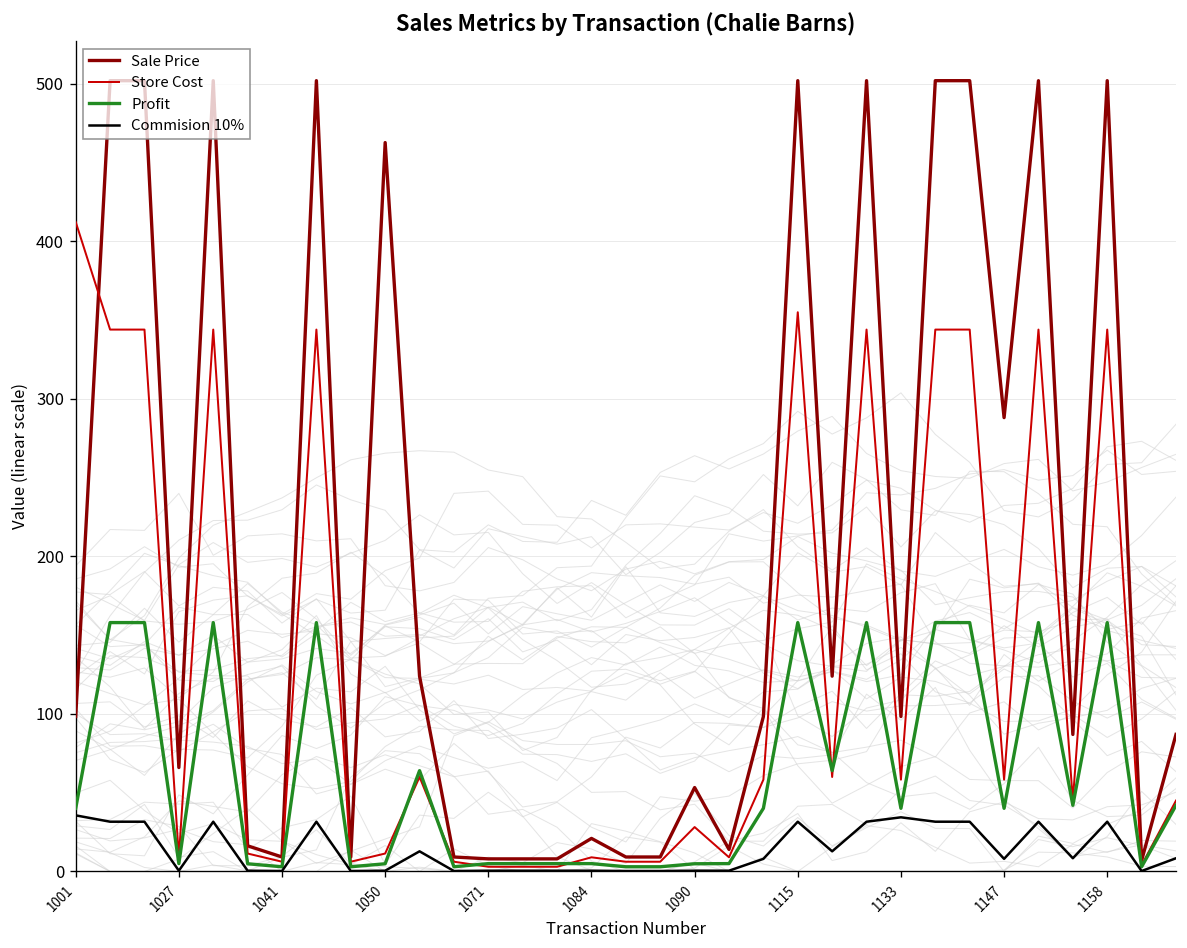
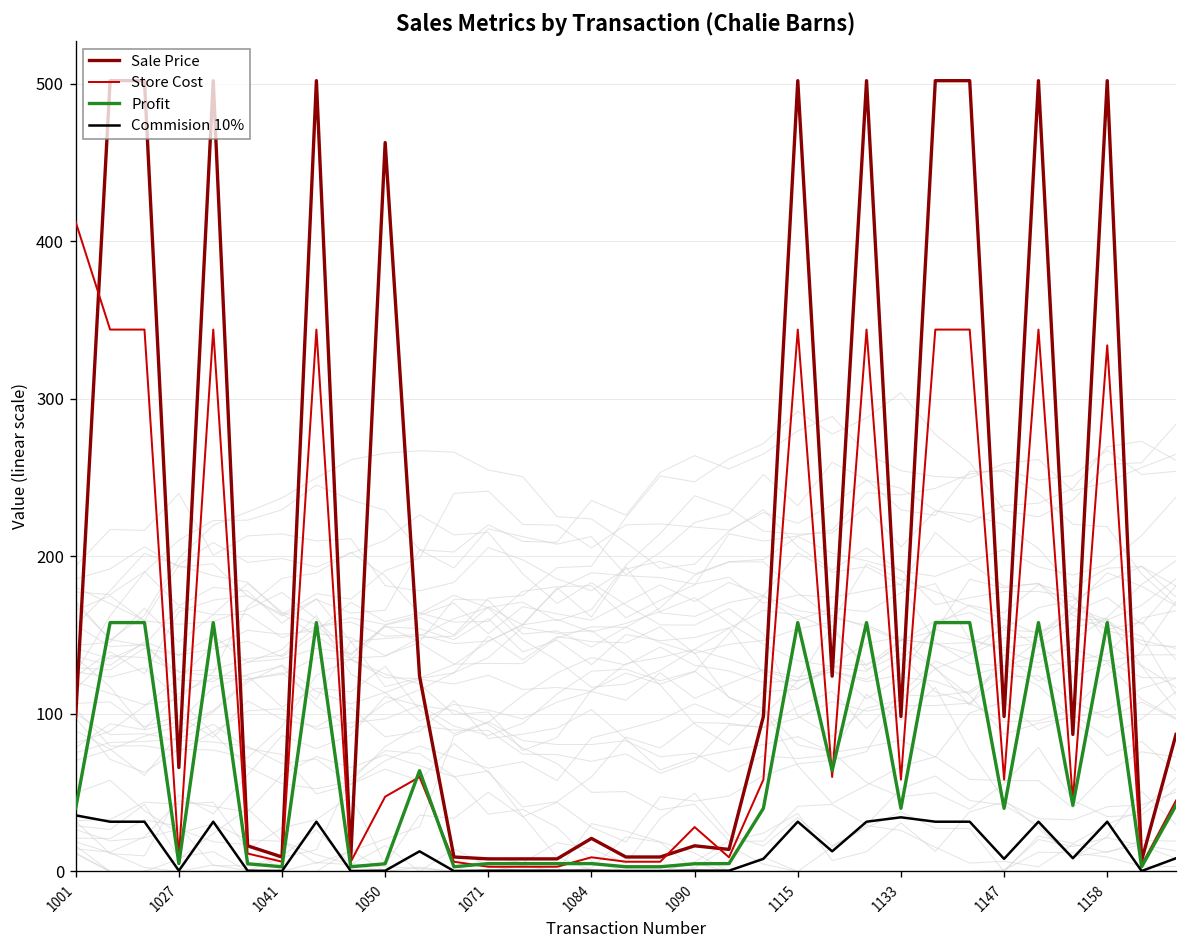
Store Cost, 1050: 11 -> 48
Sale Price, 1090: 53 -> 16
Store Cost, 1115: 355 -> 344
Sale Price, 1147: 288 -> 98
Store Cost, 1158: 344 -> 334
